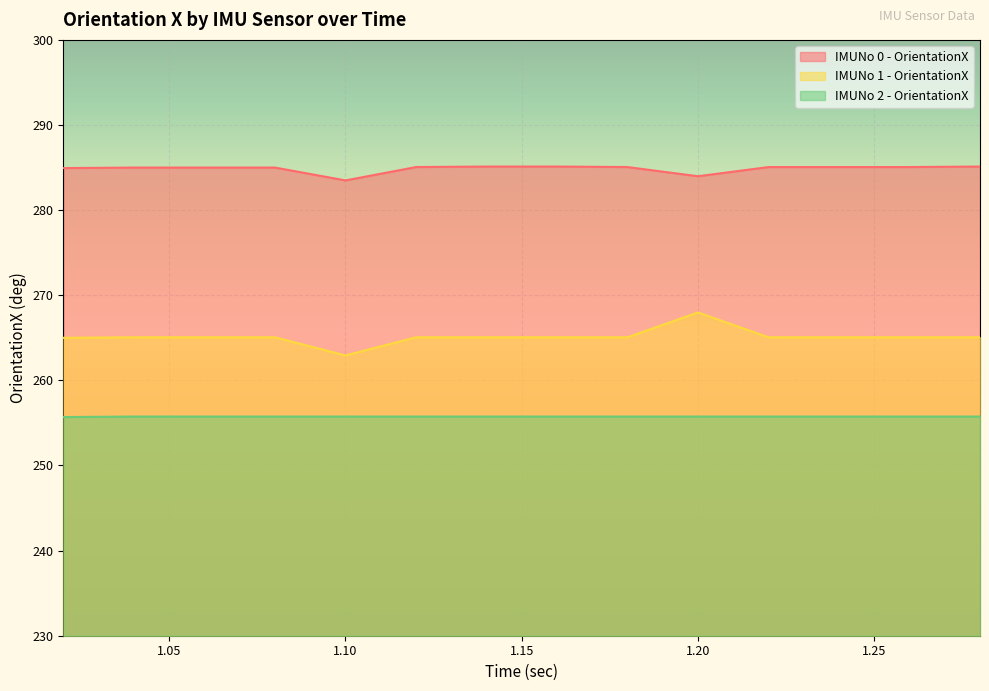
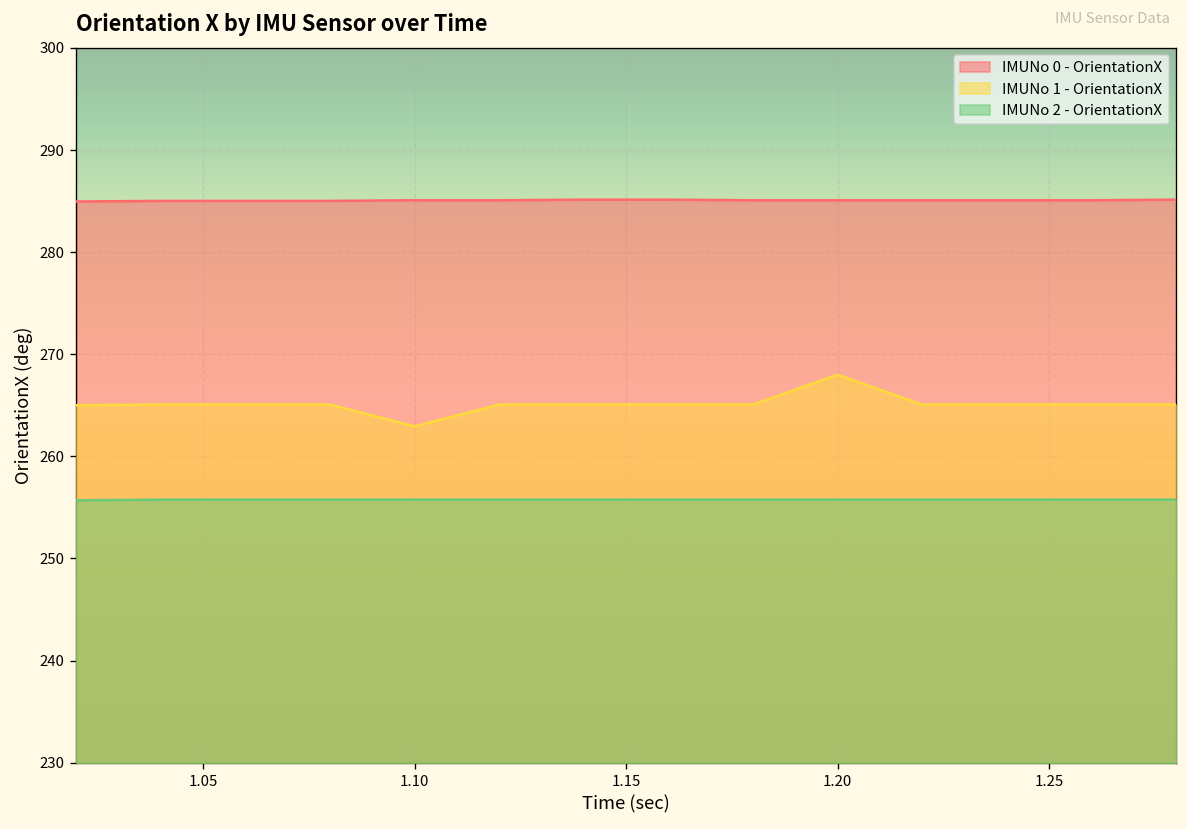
IMUNo 0 - OrientationX, 1.10: 283 -> 285
IMUNo 0 - OrientationX, 1.20: 284 -> 285
